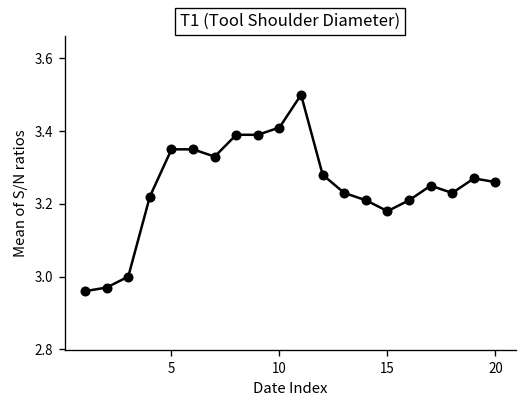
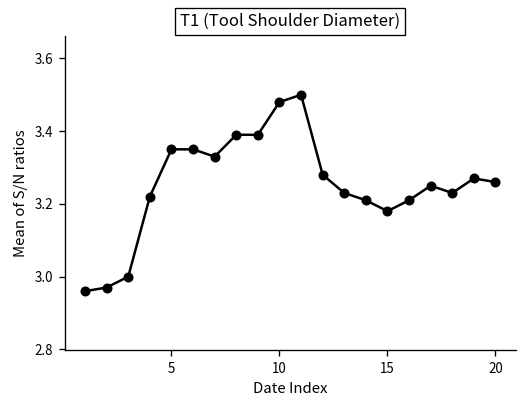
10: 3.41 -> 3.48
